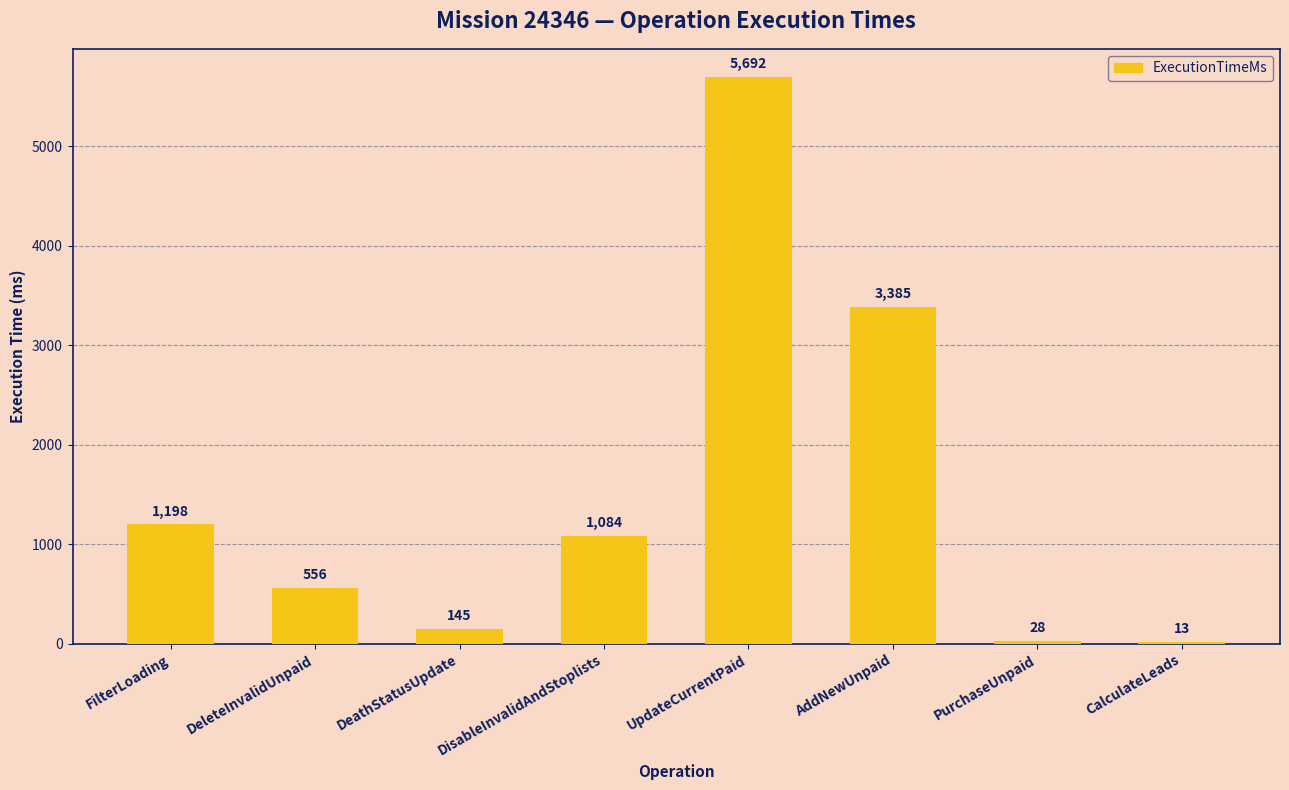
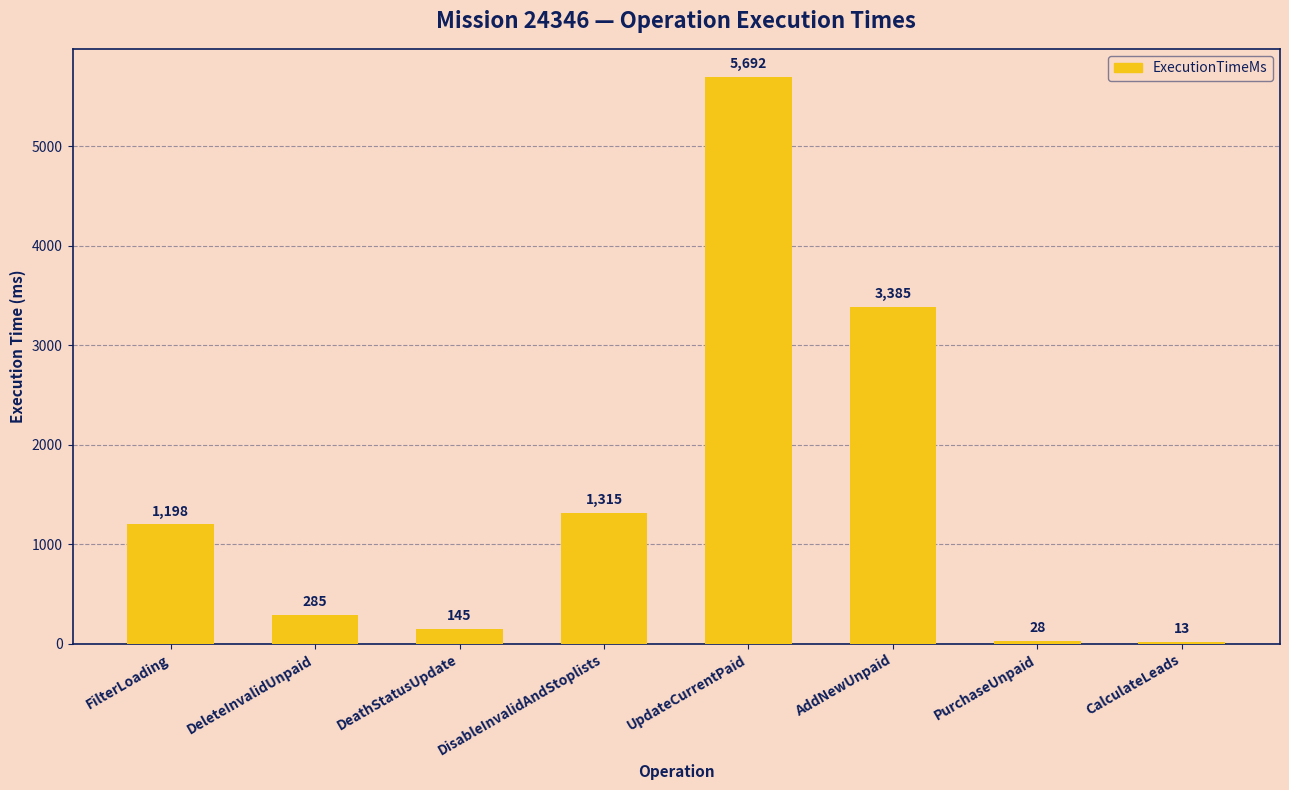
DeleteInvalidUnpaid: 556 -> 285
DisableInvalidAndStoplists: 1,084 -> 1,315
